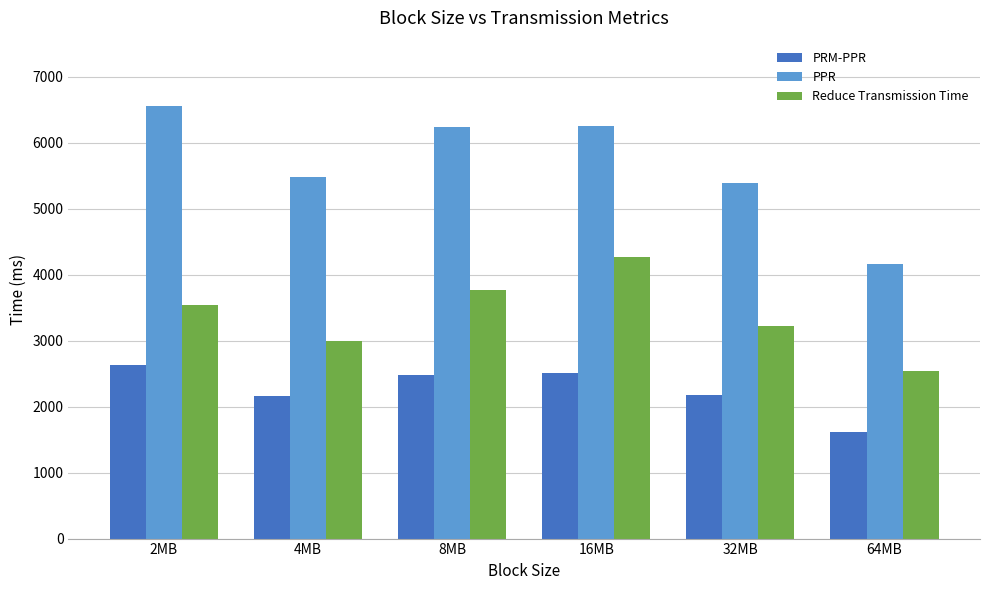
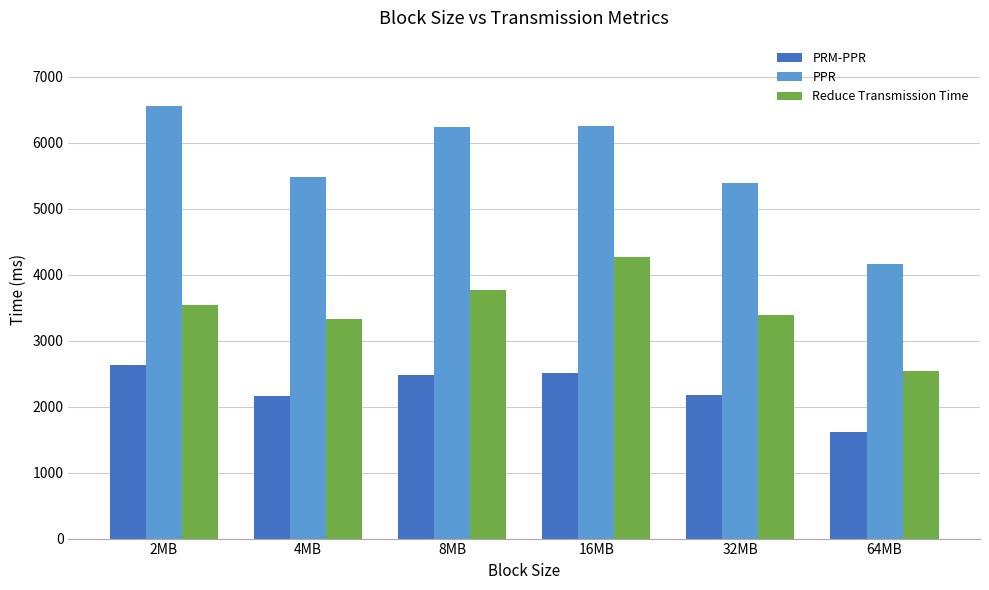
Reduce Transmission Time, 4MB: 3000 -> 3300
Reduce Transmission Time, 32MB: 3200 -> 3400
